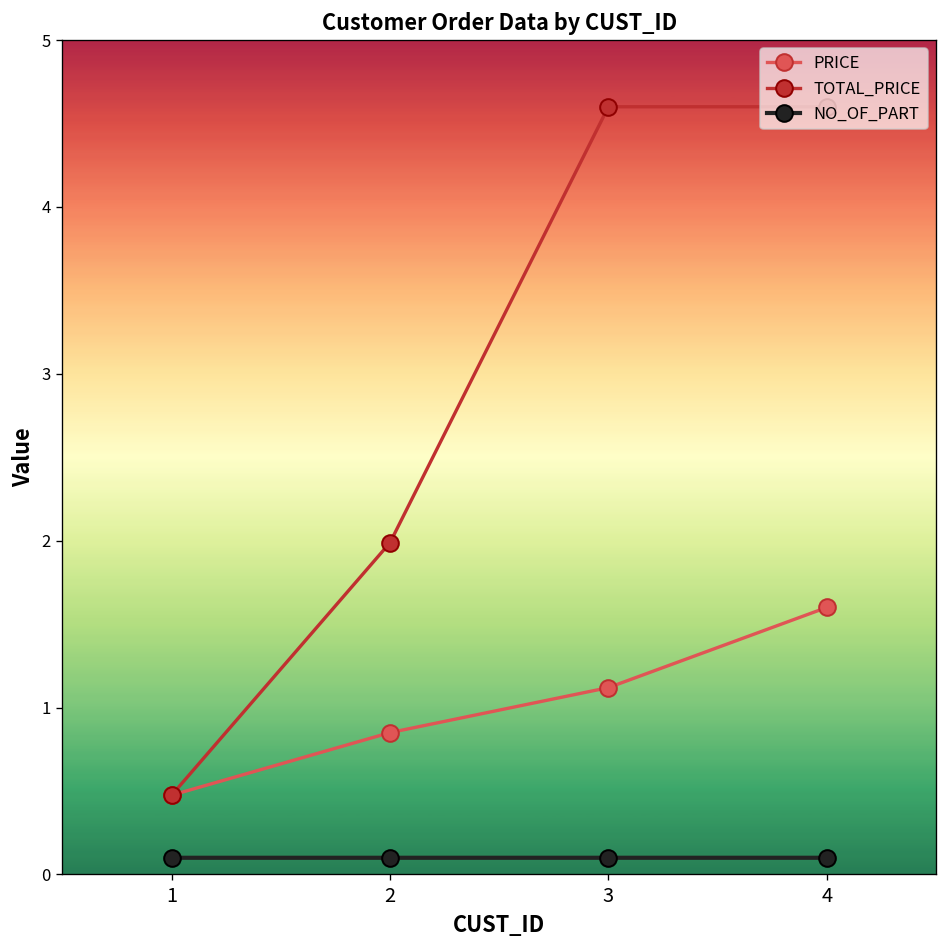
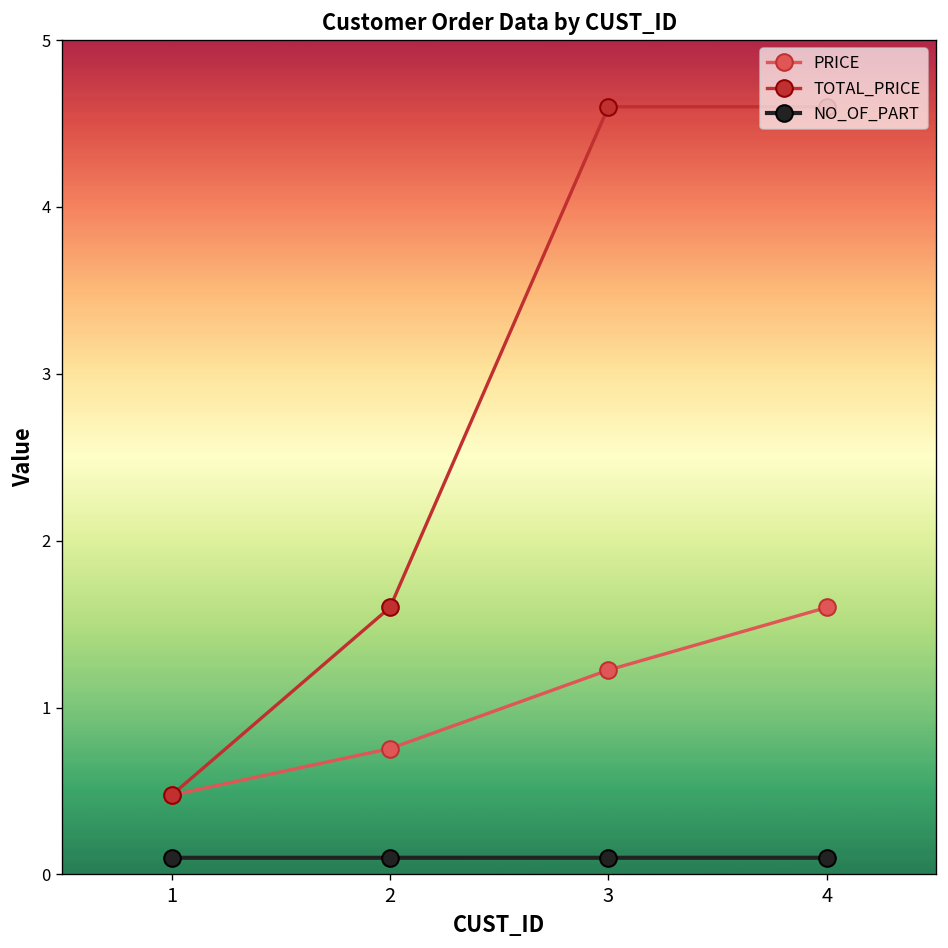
PRICE, 2: 0.85 -> 0.75
TOTAL_PRICE, 2: 1.99 -> 1.60
PRICE, 3: 1.12 -> 1.22
